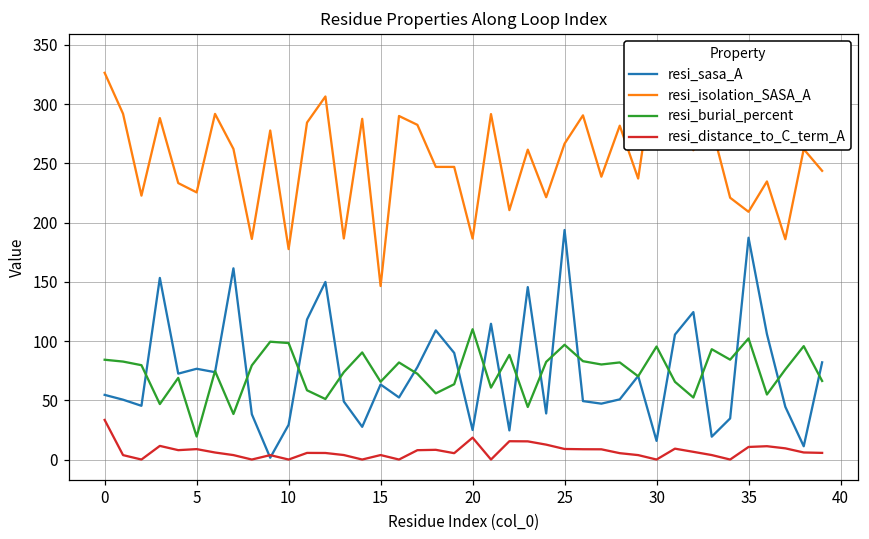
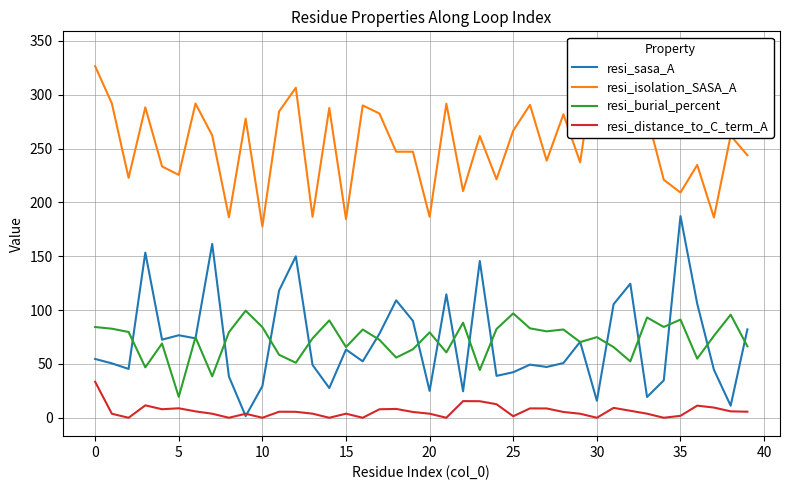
resi_burial_percent, 10: 98 -> 84
resi_isolation_SASA_A, 15: 146 -> 185
resi_burial_percent, 20: 110 -> 79
resi_distance_to_C_term_A, 20: 18 -> 4
resi_sasa_A, 25: 194 -> 42
resi_distance_to_C_term_A, 25: 9 -> 1
resi_burial_percent, 30: 95 -> 75
resi_burial_percent, 35: 102 -> 91
resi_distance_to_C_term_A, 35: 11 -> 2
